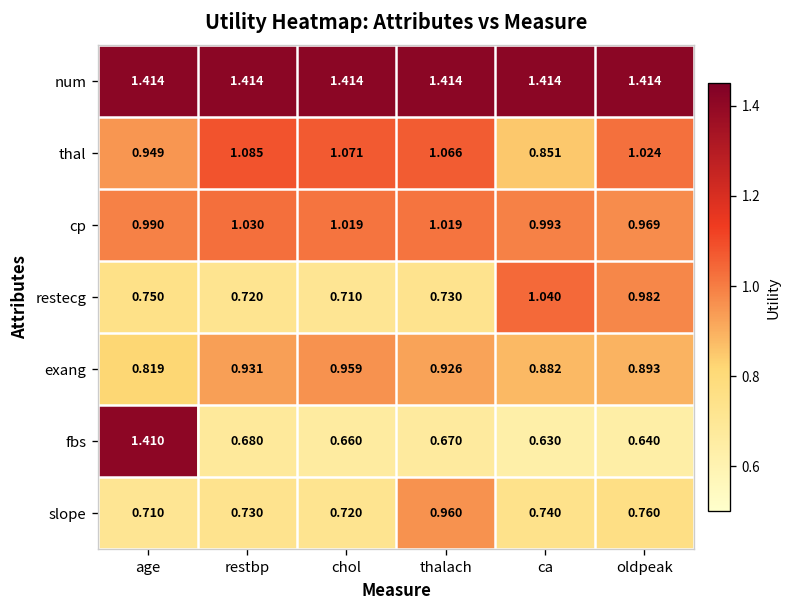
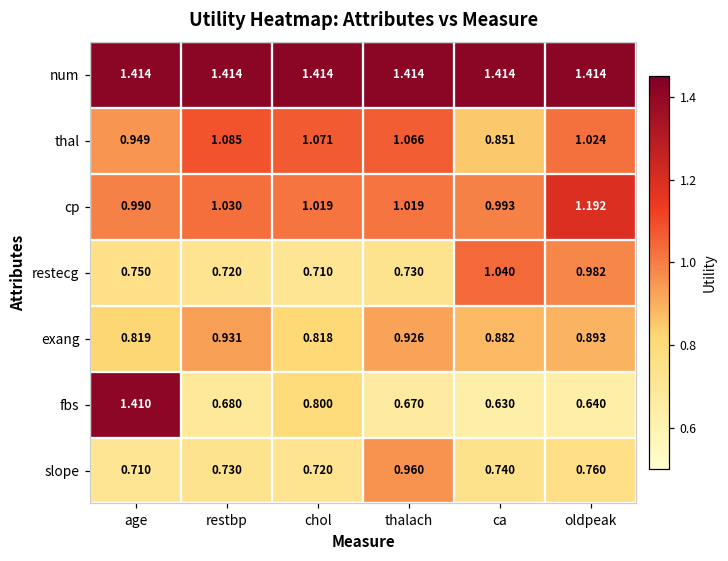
cp, oldpeak: 0.969 -> 1.192
exang, chol: 0.959 -> 0.818
fbs, chol: 0.660 -> 0.800
